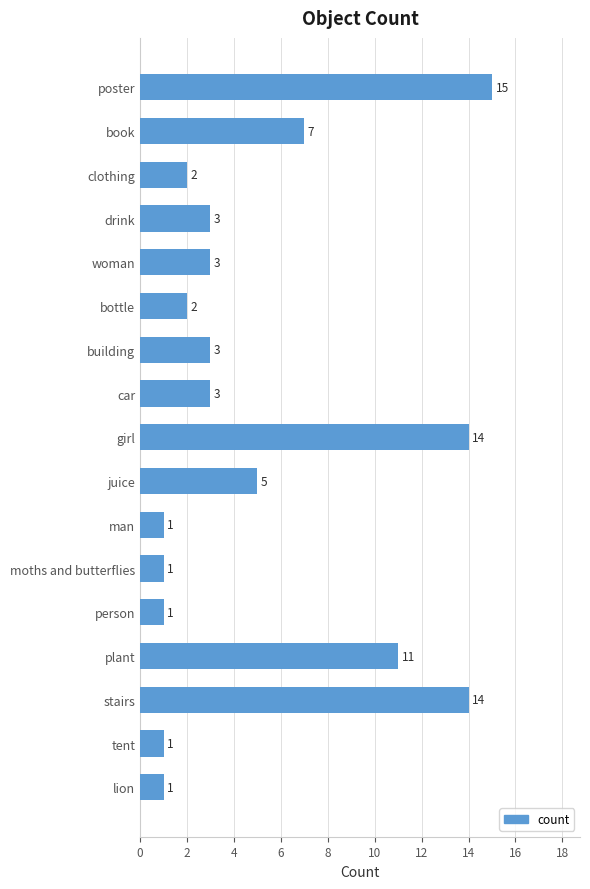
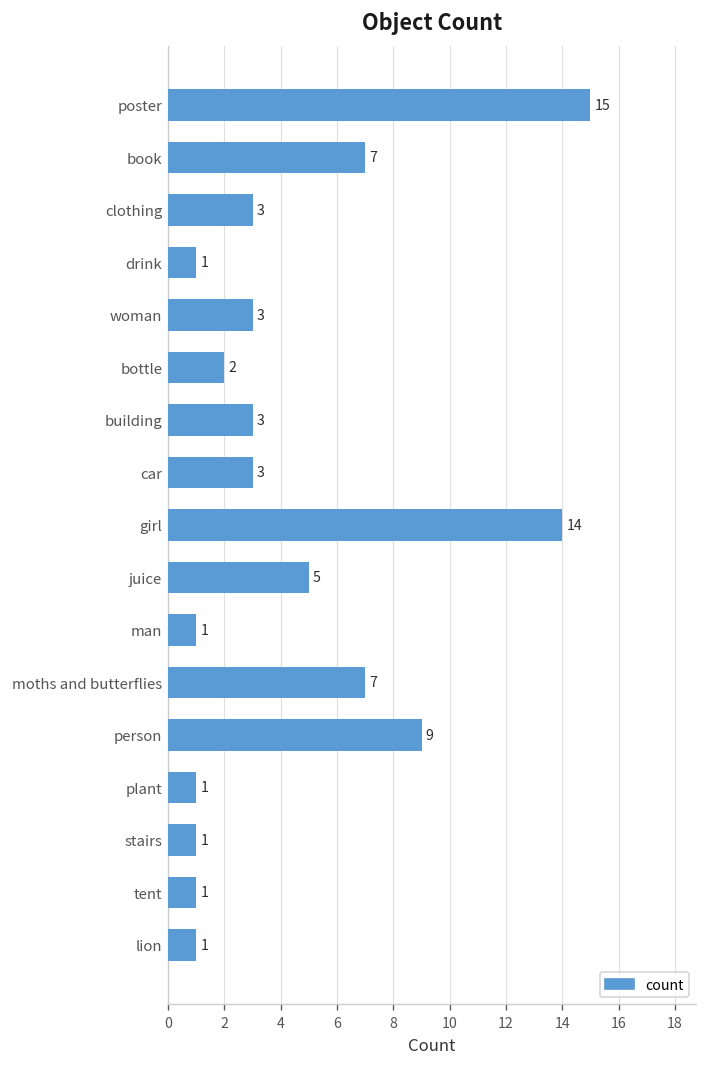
clothing: 2 -> 3
drink: 3 -> 1
moths and butterflies: 1 -> 7
person: 1 -> 9
plant: 11 -> 1
stairs: 14 -> 1
